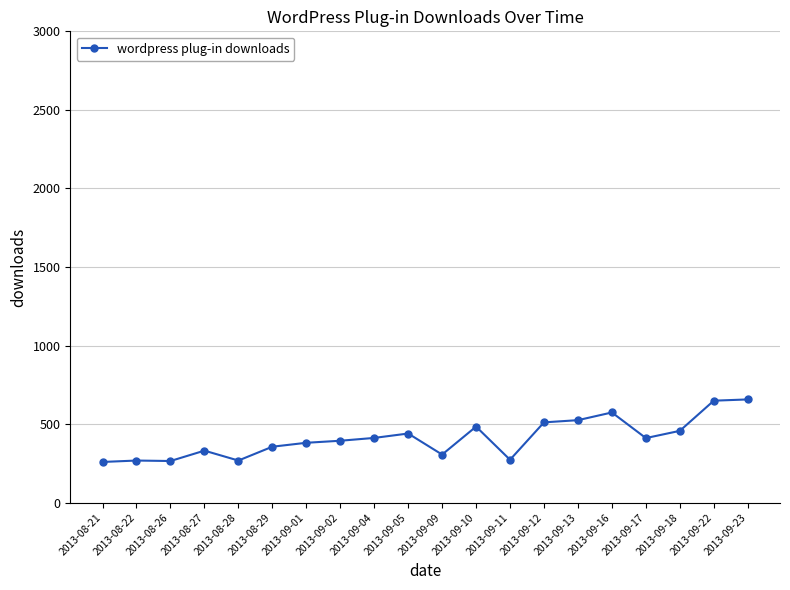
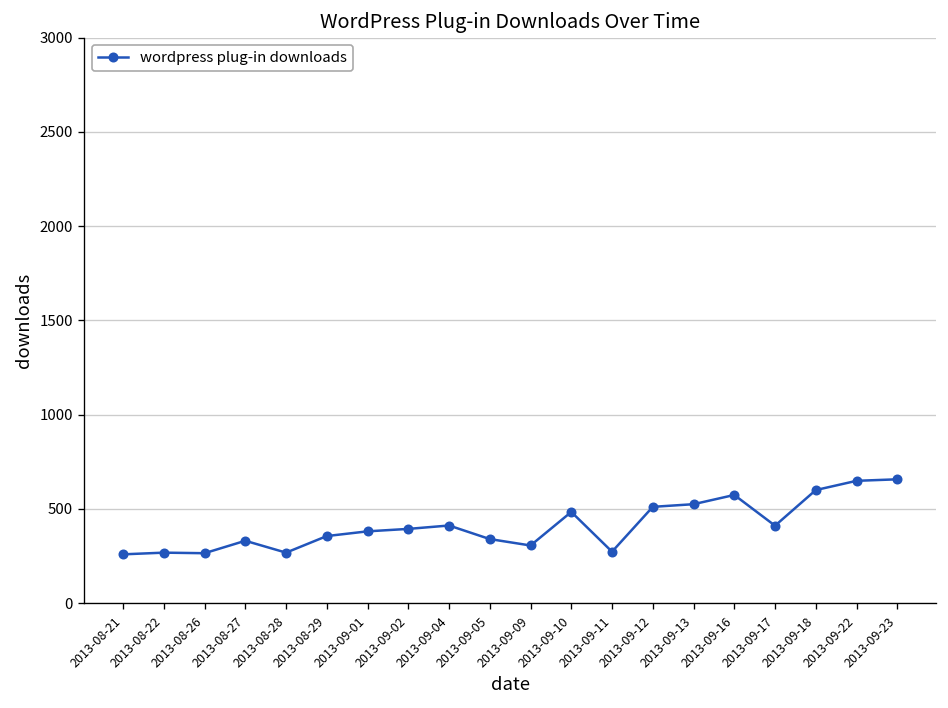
2013-09-05: 440 -> 340
2013-09-18: 460 -> 600
